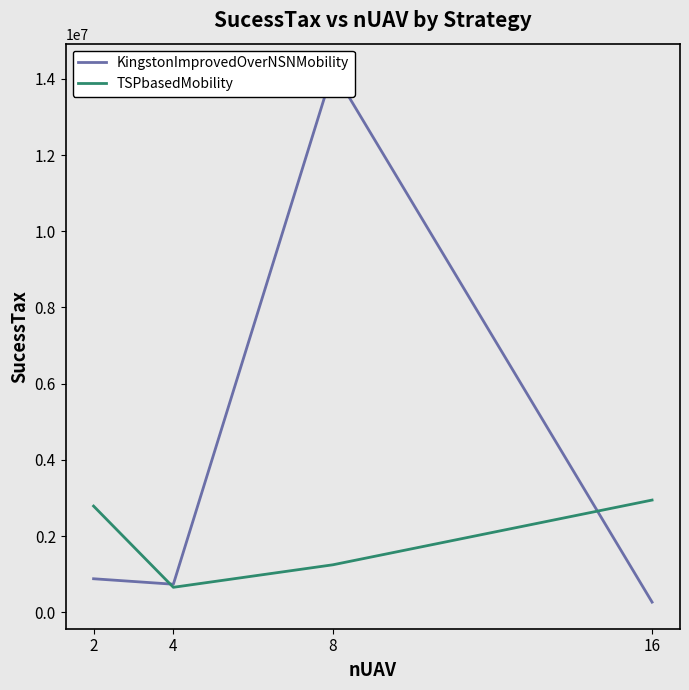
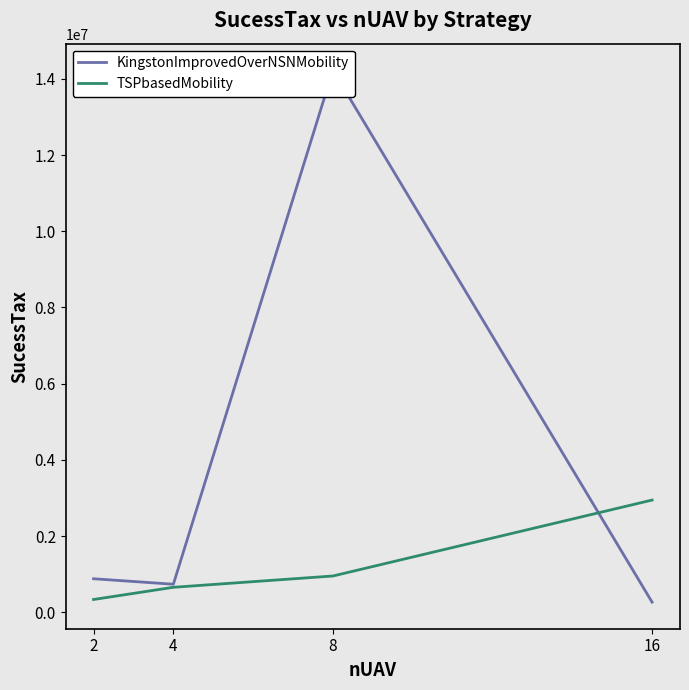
TSPbasedMobility, 2: 2800000 -> 300000
TSPbasedMobility, 8: 1200000 -> 1000000
